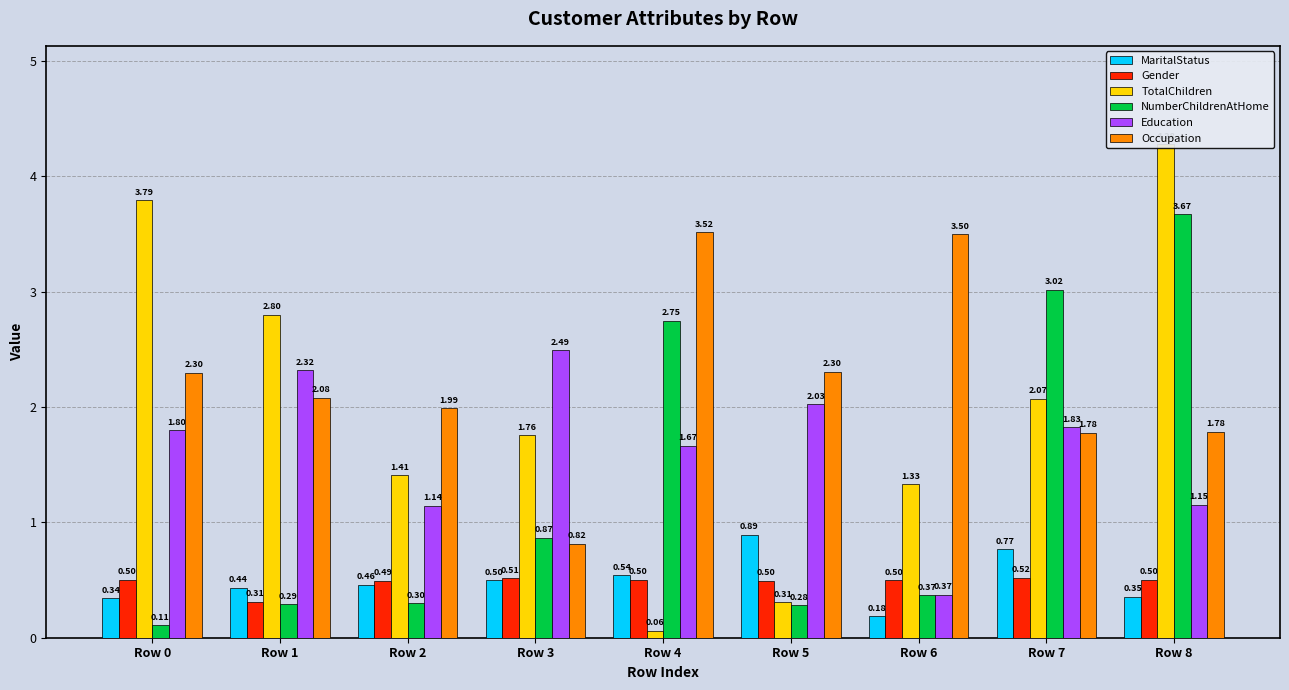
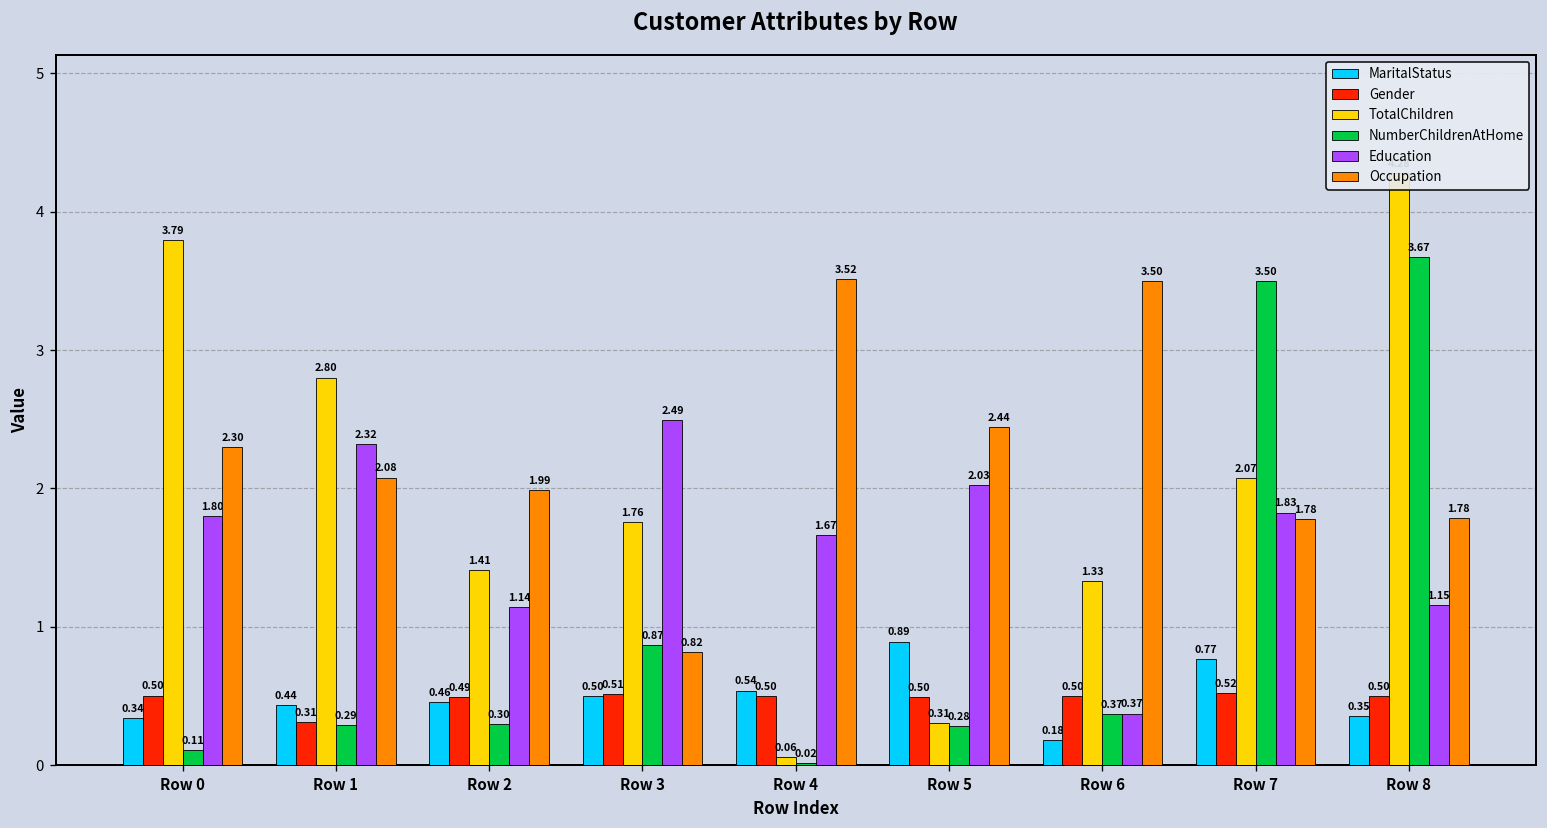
NumberChildrenAtHome, Row 4: 2.75 -> 0.02
Occupation, Row 5: 2.30 -> 2.44
NumberChildrenAtHome, Row 7: 3.02 -> 3.50
